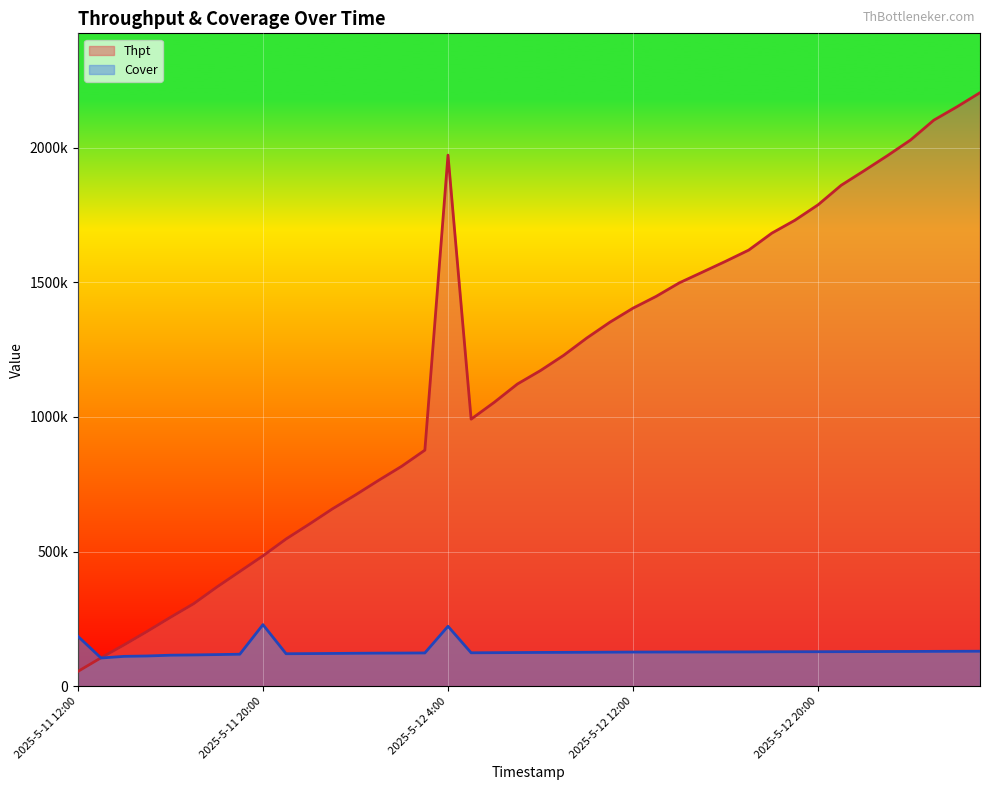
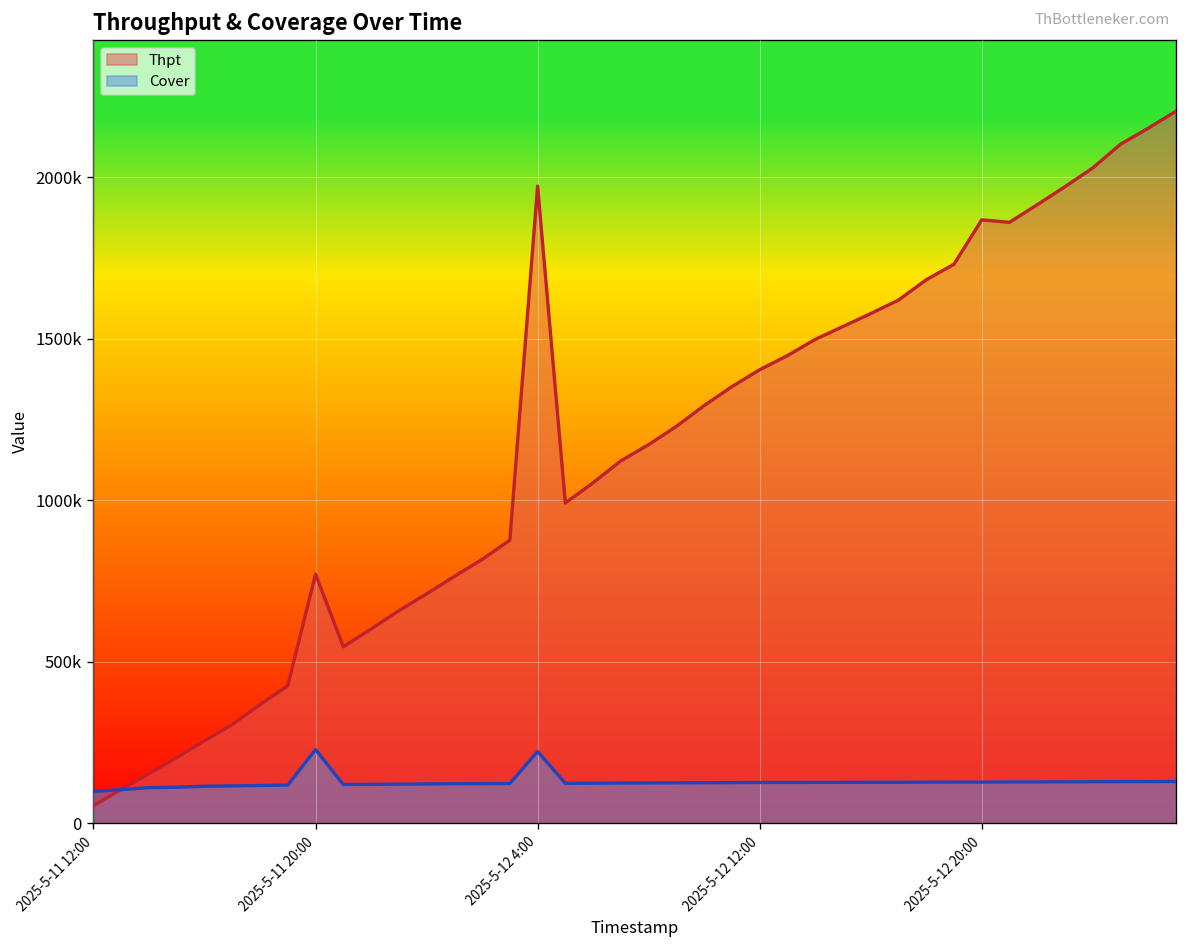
Cover, 2025-5-11 12:00: 190000 -> 100000
Thpt, 2025-5-11 20:00: 480000 -> 770000
Thpt, 2025-5-12 20:00: 1790000 -> 1870000
